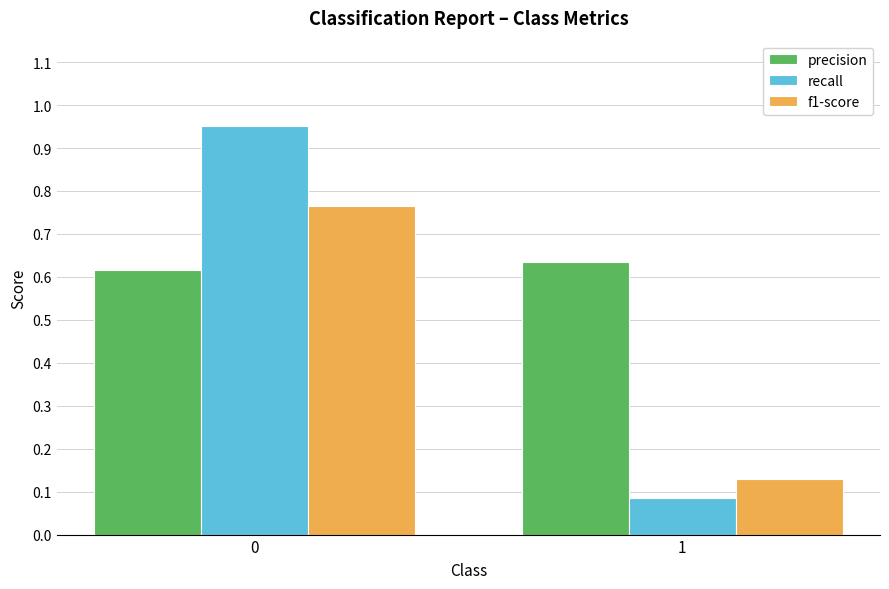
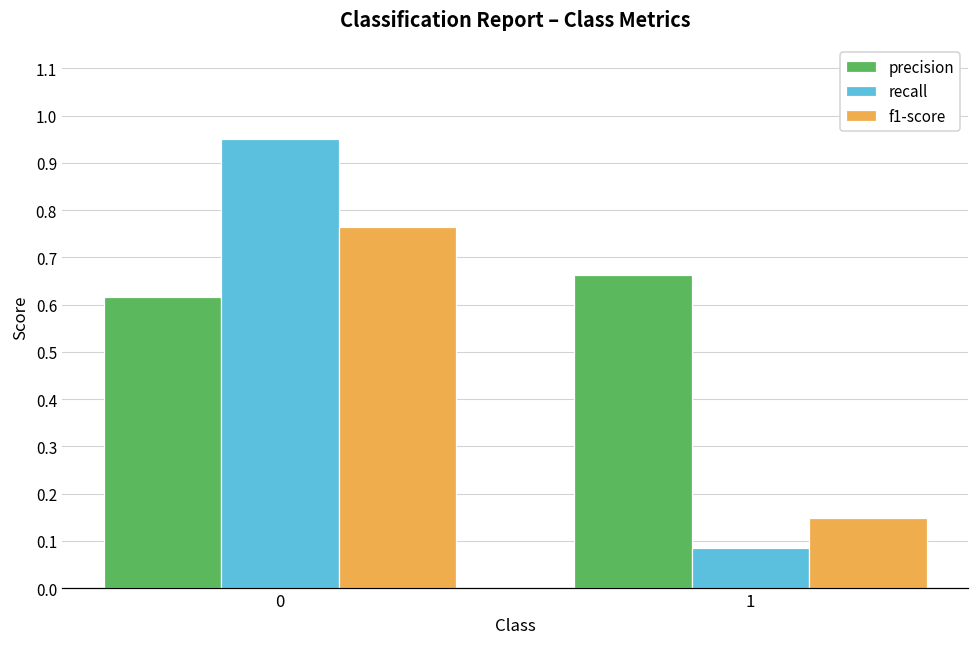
precision, 1: 0.63 -> 0.66
f1-score, 1: 0.13 -> 0.15
